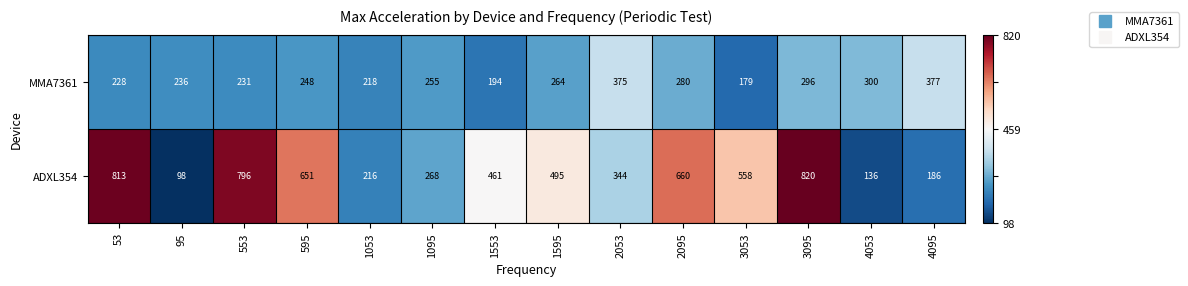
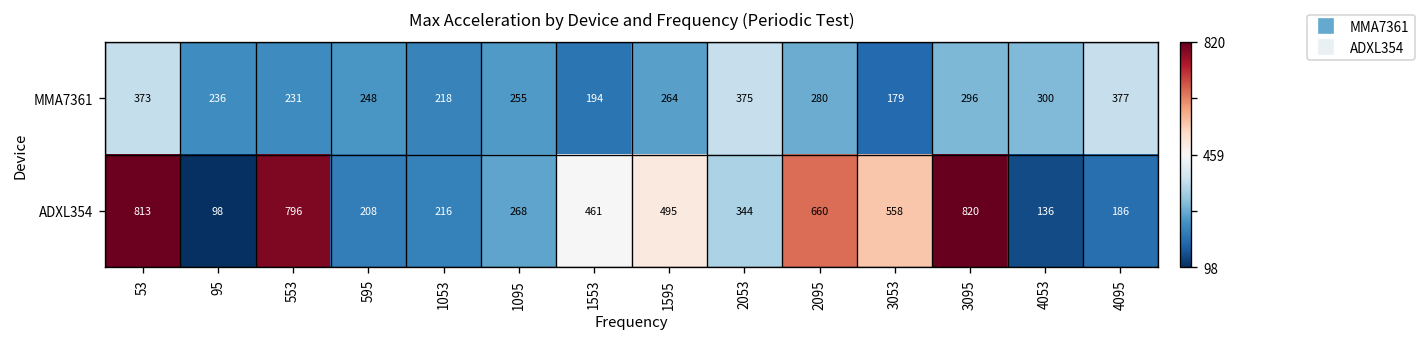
MMA7361, 53: 228 -> 373
ADXL354, 595: 651 -> 208
